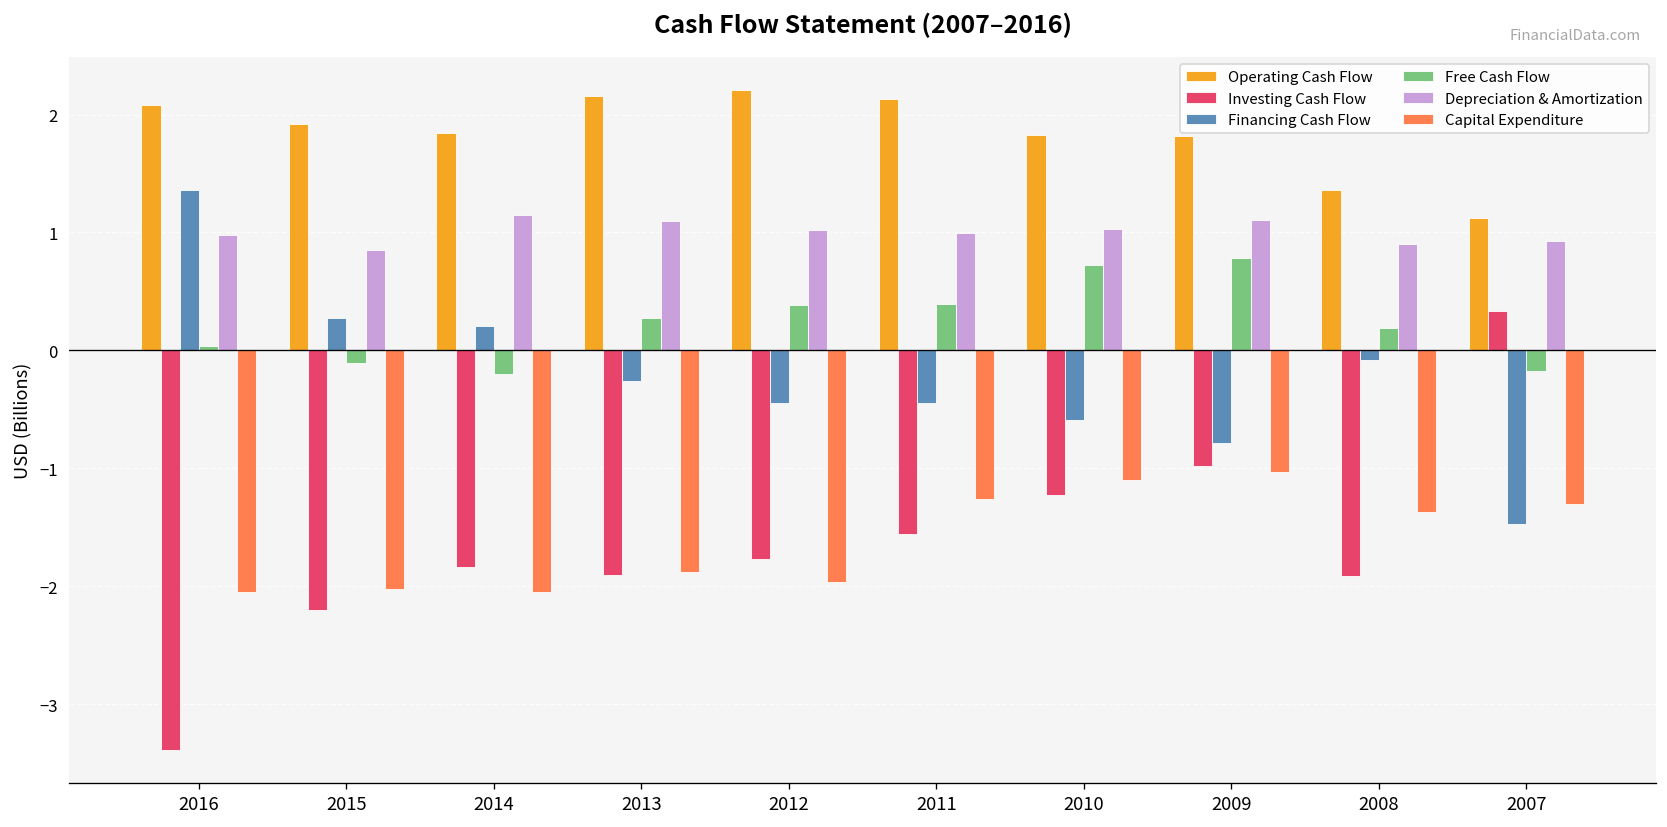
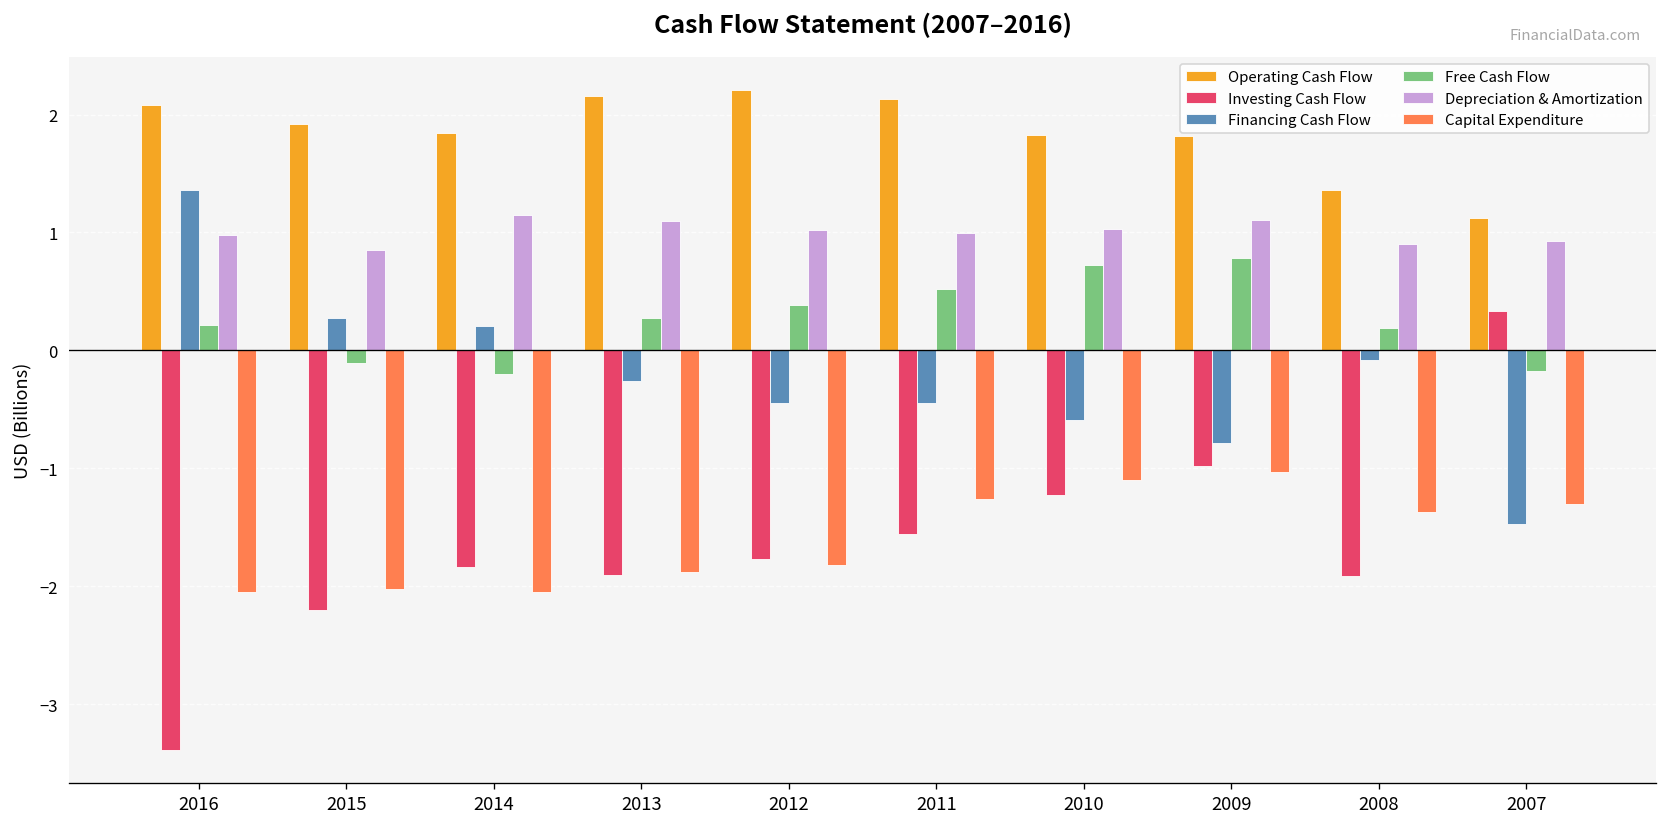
Free Cash Flow, 2016: 0.0 -> 0.2
Capital Expenditure, 2012: -2.0 -> -1.8
Free Cash Flow, 2011: 0.4 -> 0.5
